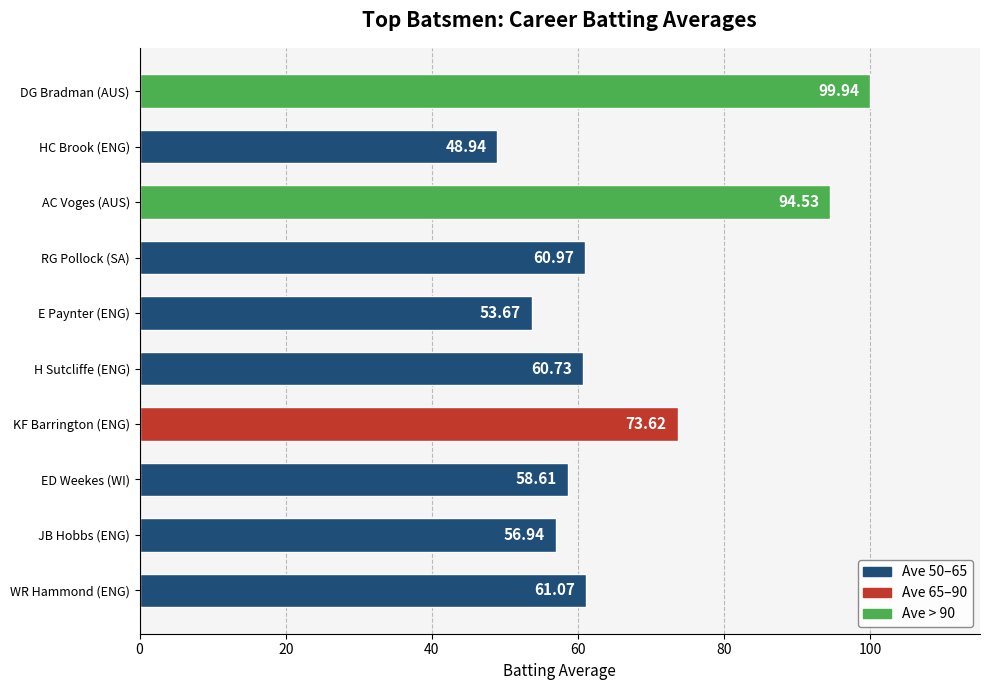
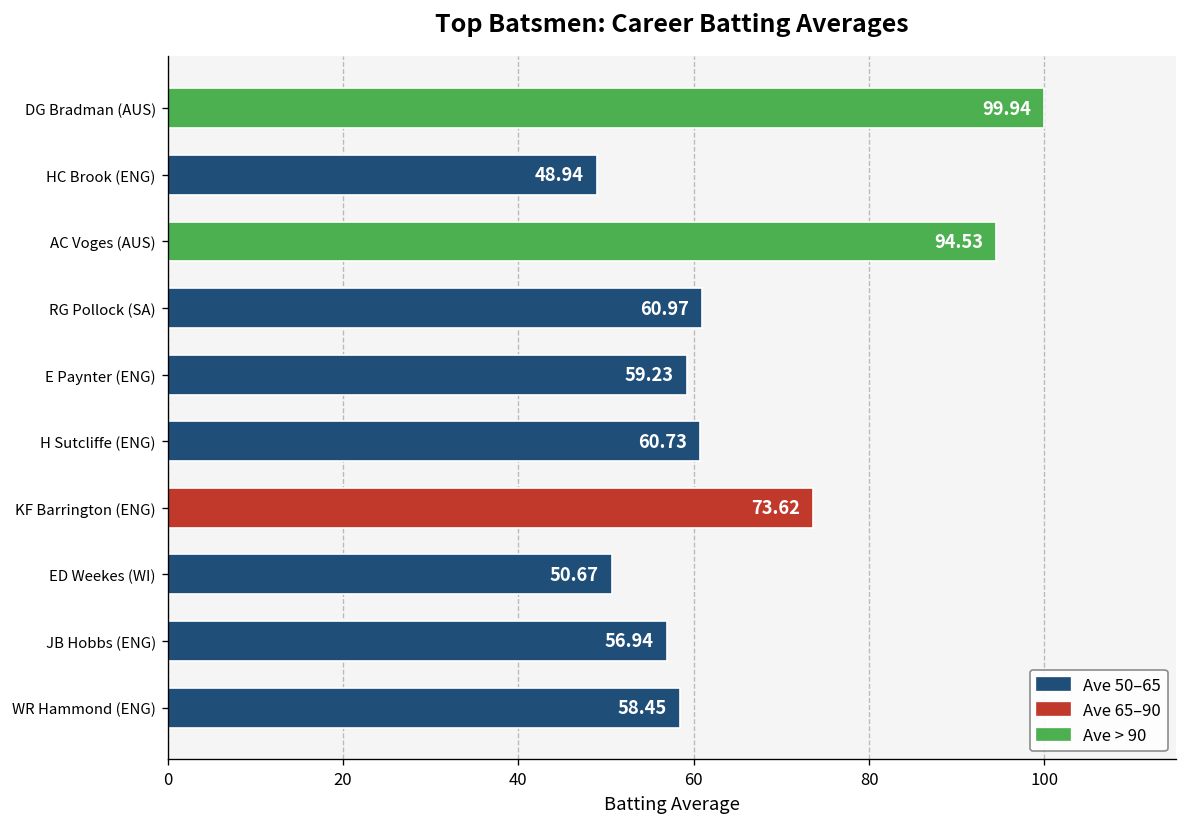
E Paynter (ENG): 53.67 -> 59.23
ED Weekes (WI): 58.61 -> 50.67
WR Hammond (ENG): 61.07 -> 58.45
